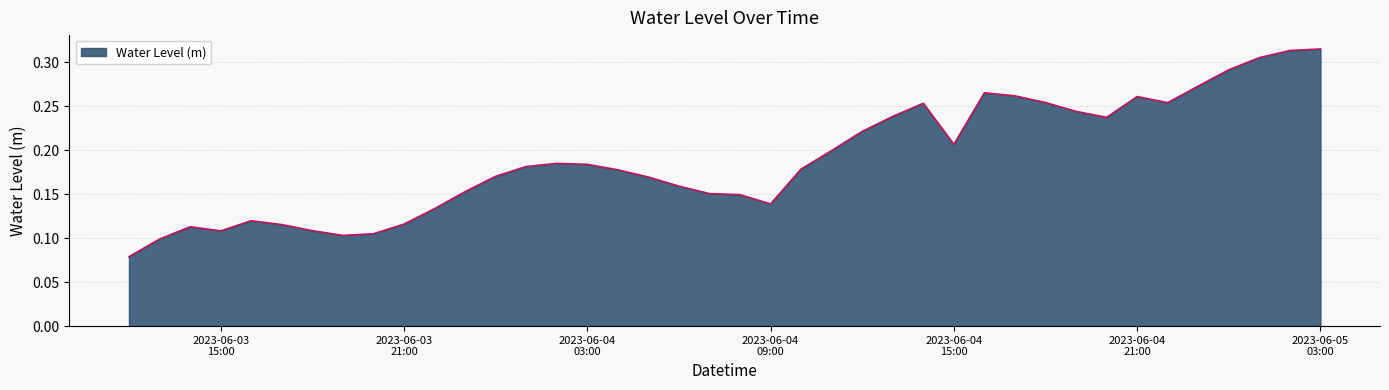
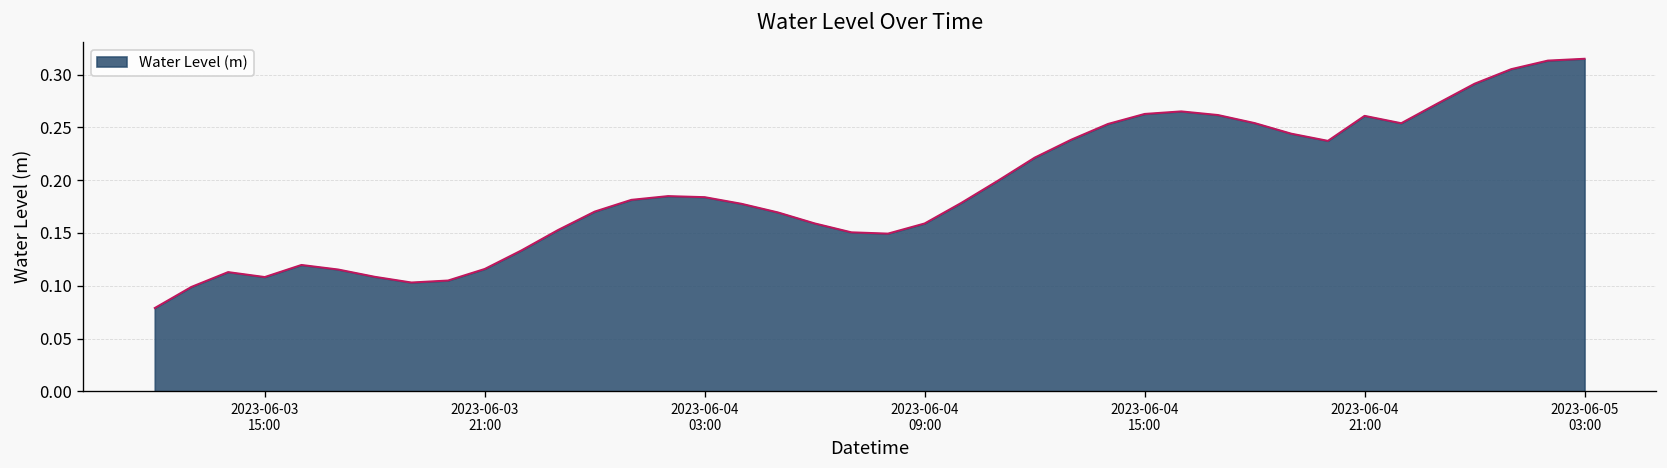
2023-06-04 09:00: 0.14 -> 0.16
2023-06-04 15:00: 0.21 -> 0.26
